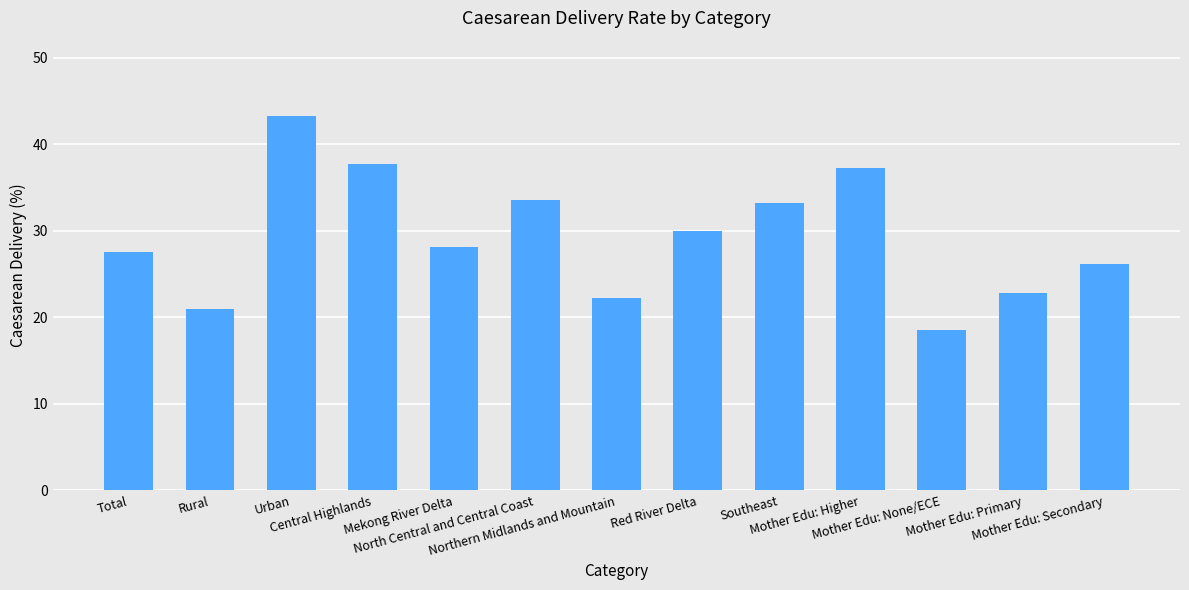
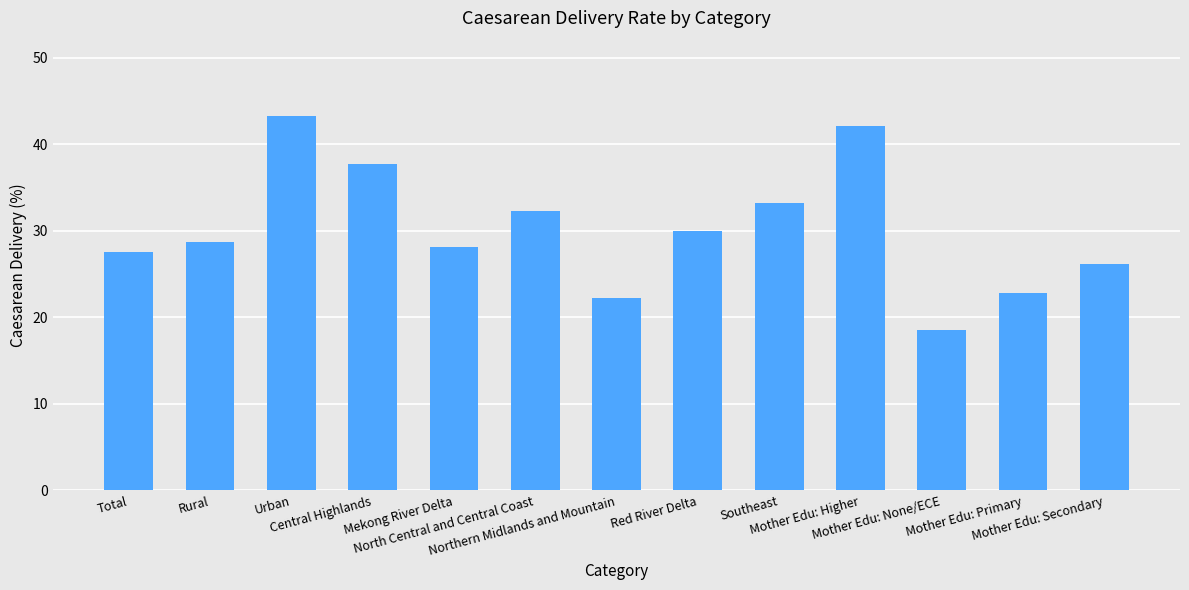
Rural: 21 -> 29
North Central and Central Coast: 34 -> 32
Mother Edu: Higher: 37 -> 42
